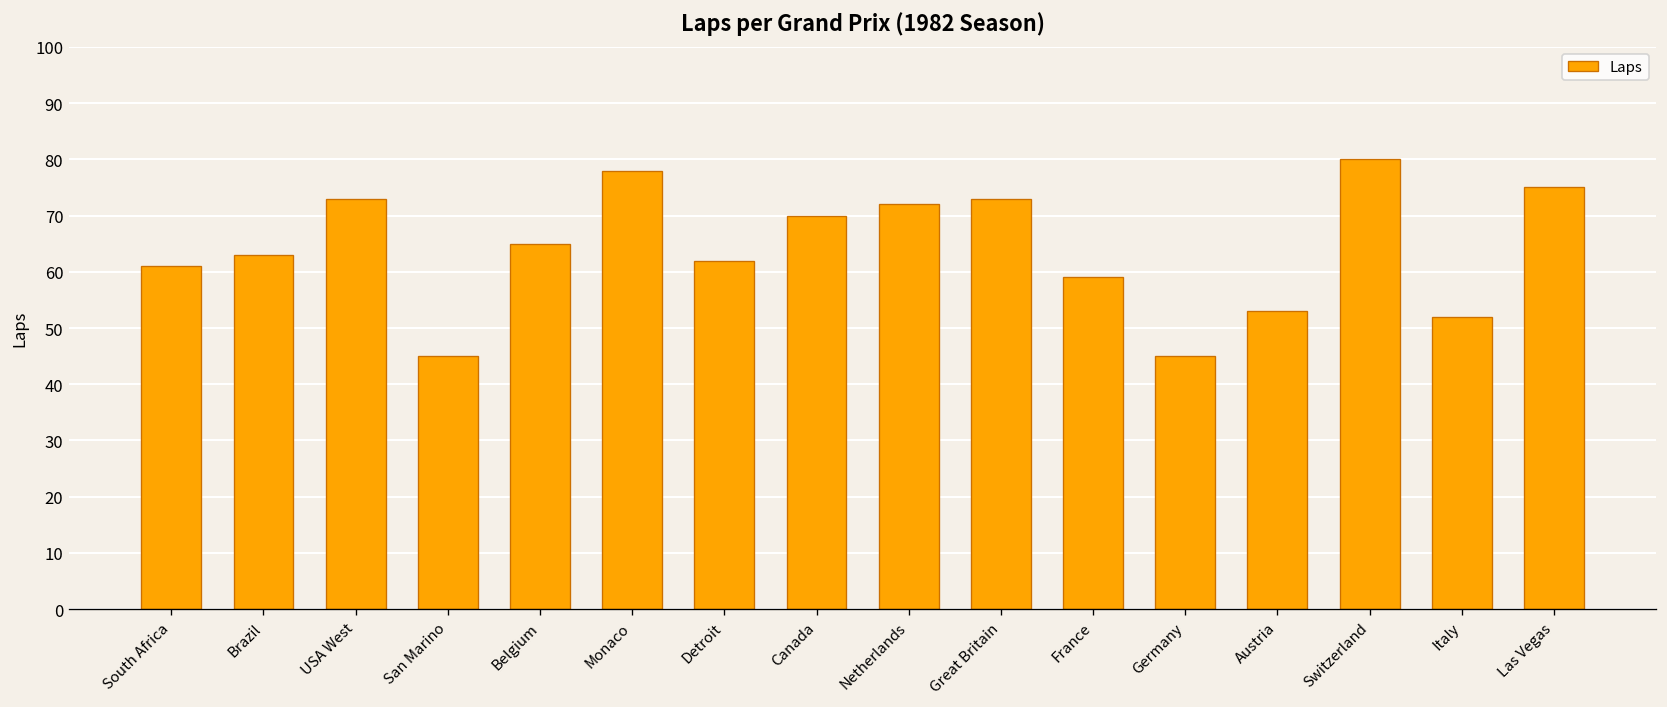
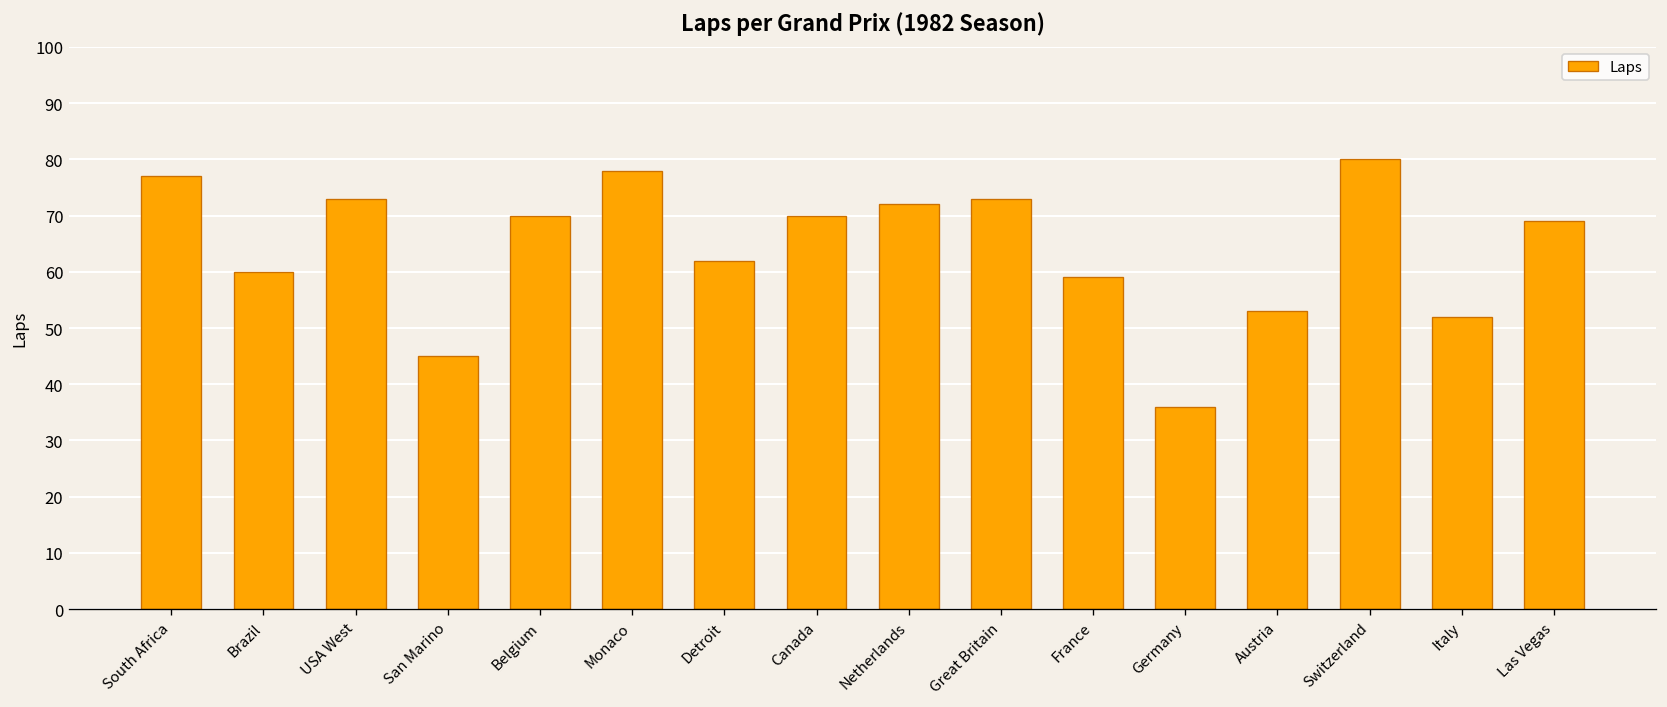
South Africa: 61 -> 77
Brazil: 63 -> 60
Belgium: 65 -> 70
Germany: 45 -> 36
Las Vegas: 75 -> 69
